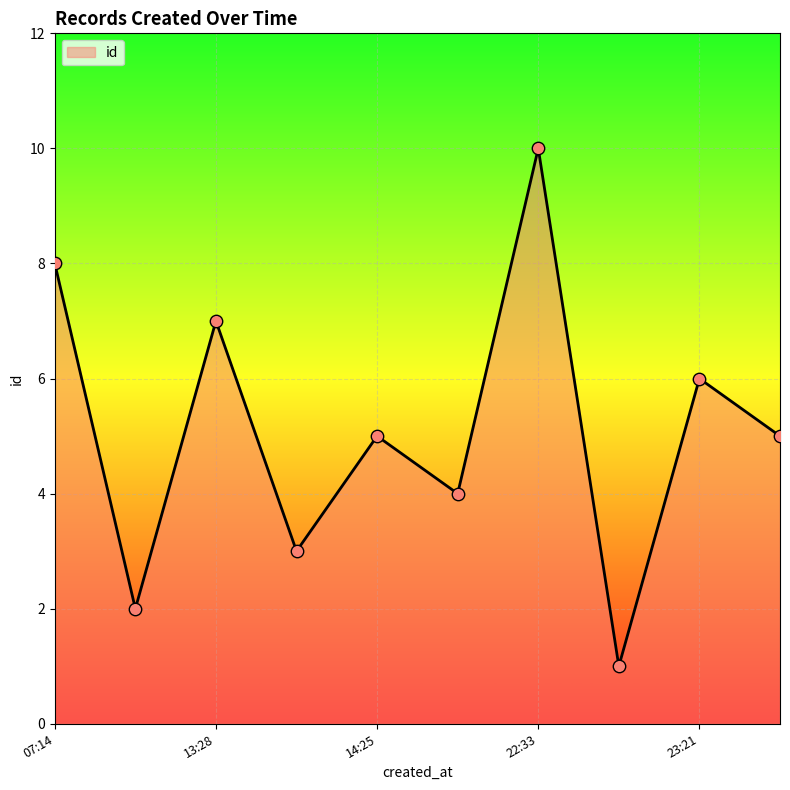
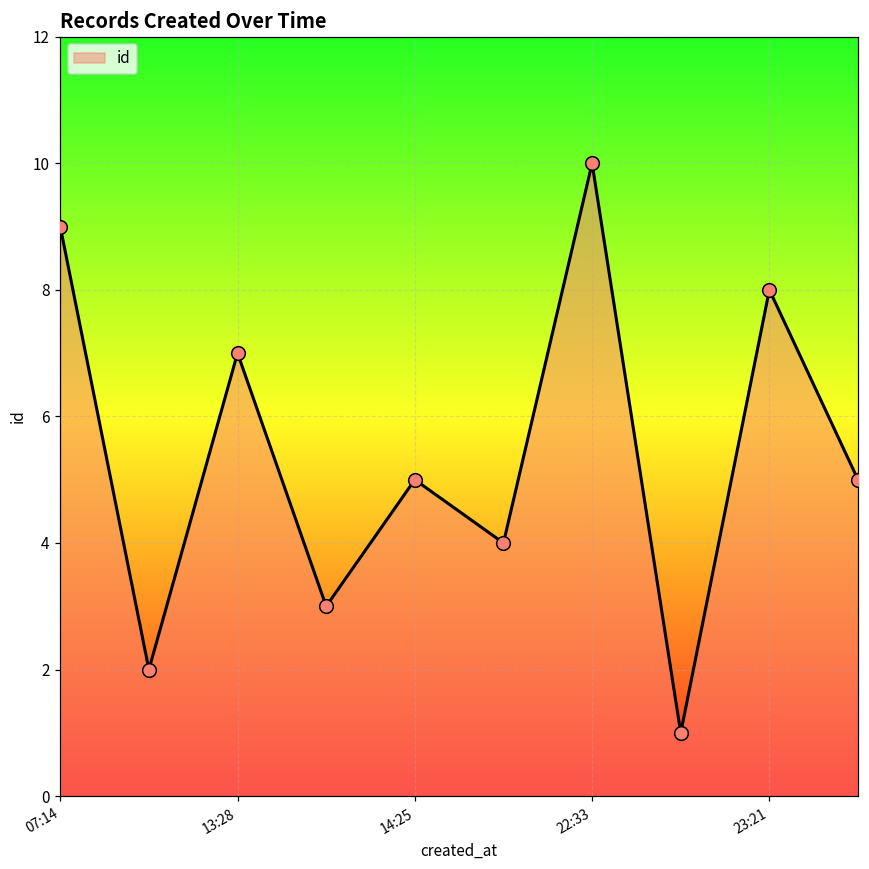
07:14: 8 -> 9
23:21: 6 -> 8
